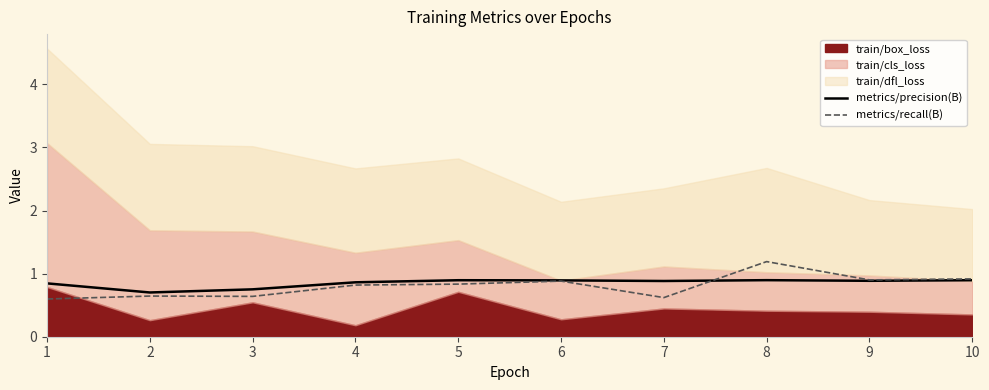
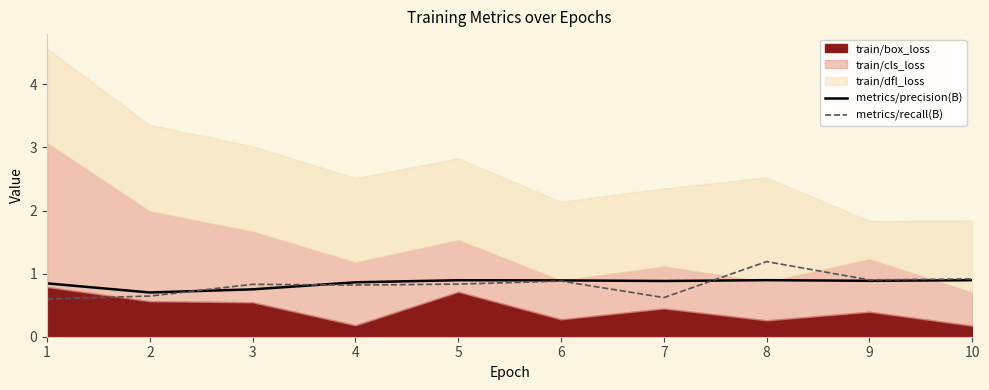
train/box_loss, 2: 0.3 -> 0.6
metrics/recall(B), 3: 0.6 -> 0.8
train/cls_loss, 4: 1.1 -> 1.0
train/box_loss, 8: 0.4 -> 0.3
train/cls_loss, 9: 0.6 -> 0.8
train/dfl_loss, 9: 1.2 -> 0.6
train/box_loss, 10: 0.4 -> 0.2
